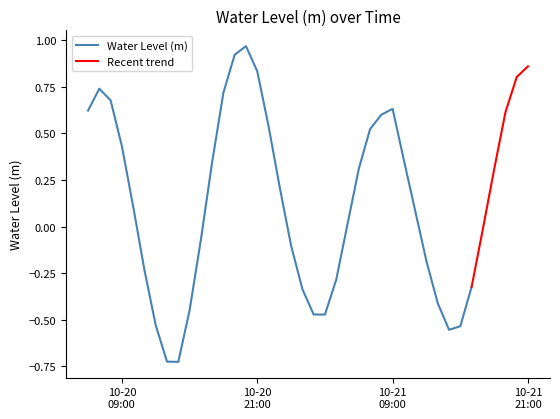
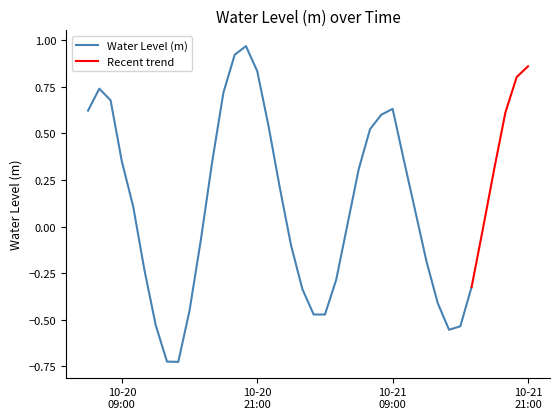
Water Level (m), 10-20 09:00: 0.43 -> 0.35
